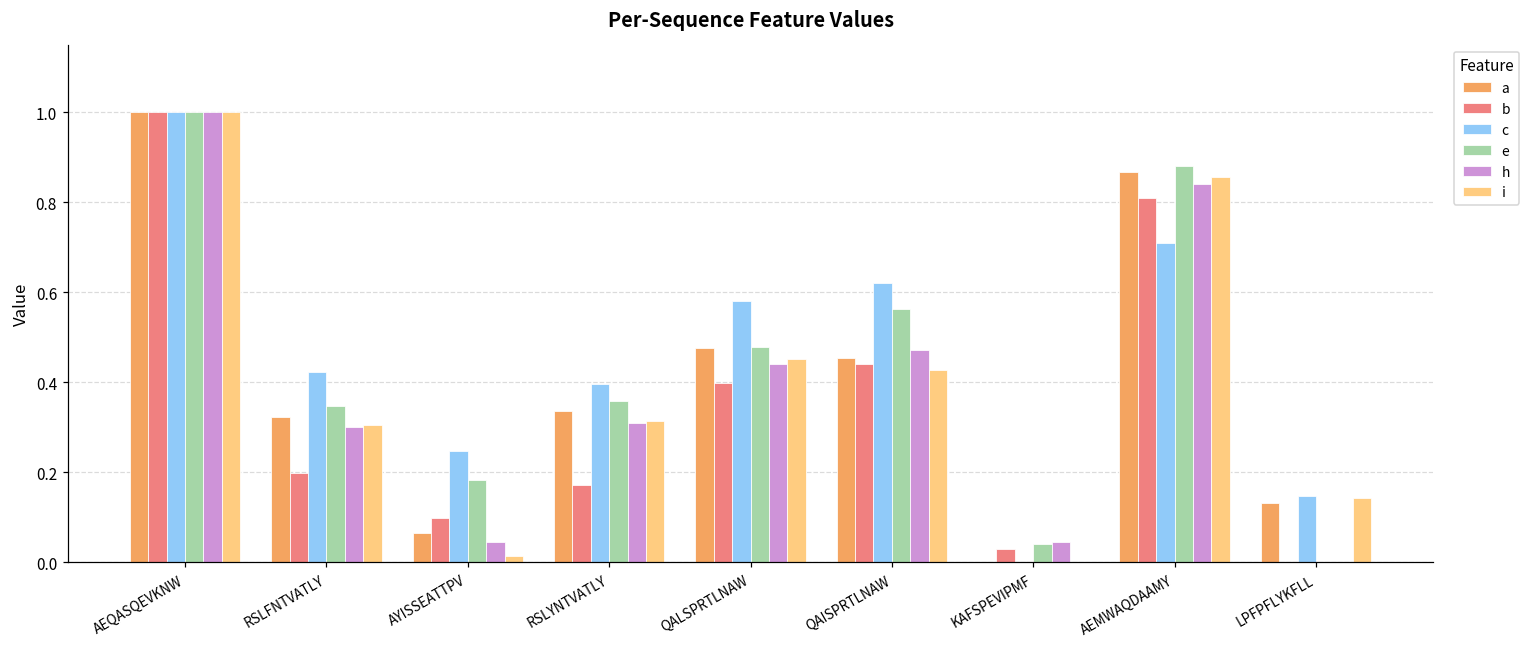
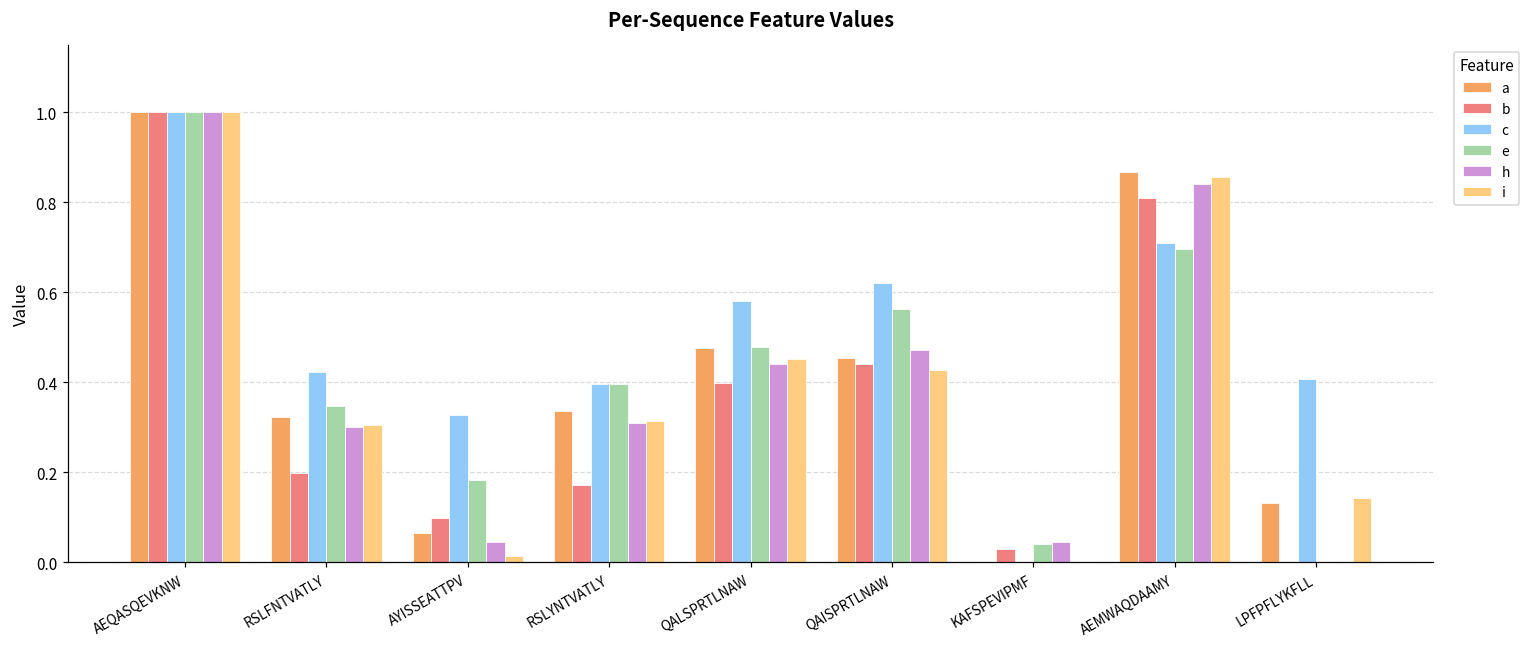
c, AYISSEATTPV: 0.25 -> 0.33
e, RSLYNTVATLY: 0.36 -> 0.40
e, AEMWAQDAAMY: 0.88 -> 0.70
c, LPFPFLYKFLL: 0.15 -> 0.41
